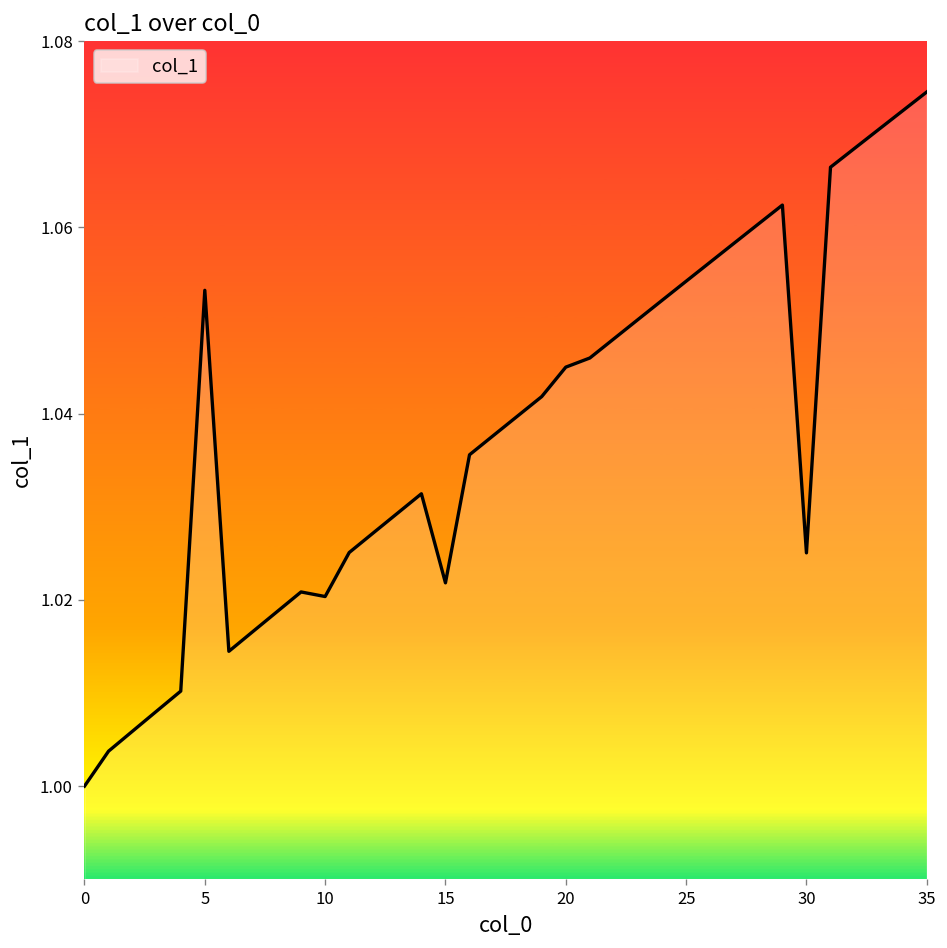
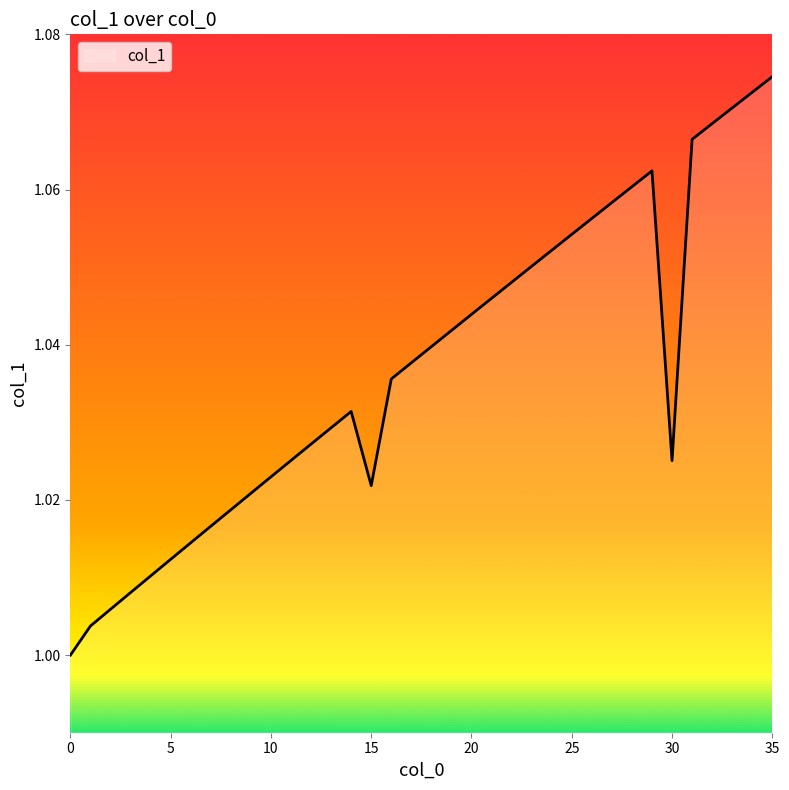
5: 1.053 -> 1.012
10: 1.020 -> 1.023
20: 1.045 -> 1.044
